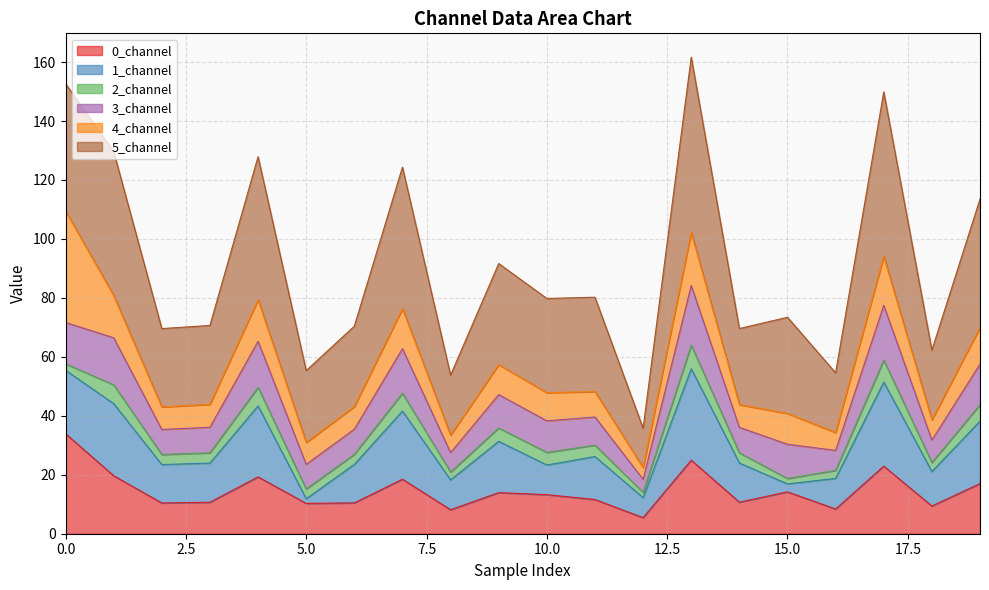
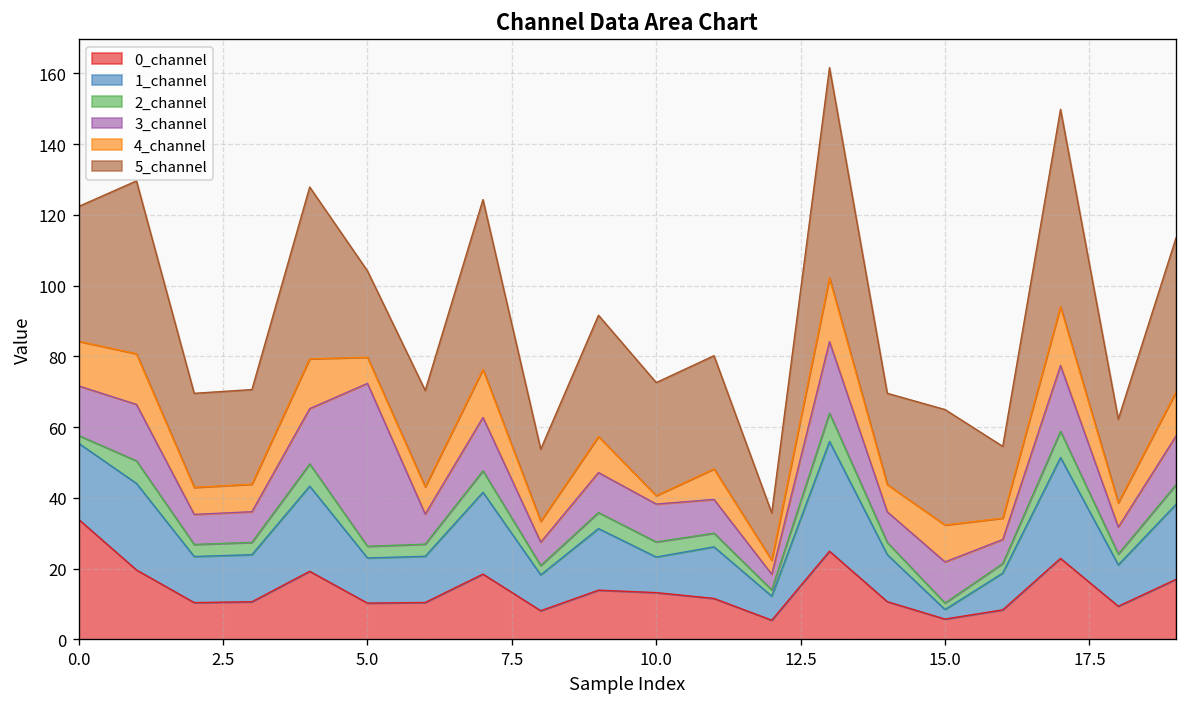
4_channel, 0.0: 38 -> 13
5_channel, 0.0: 43 -> 38
1_channel, 5.0: 2 -> 13
3_channel, 5.0: 8 -> 46
4_channel, 10.0: 10 -> 2
0_channel, 15.0: 14 -> 6
